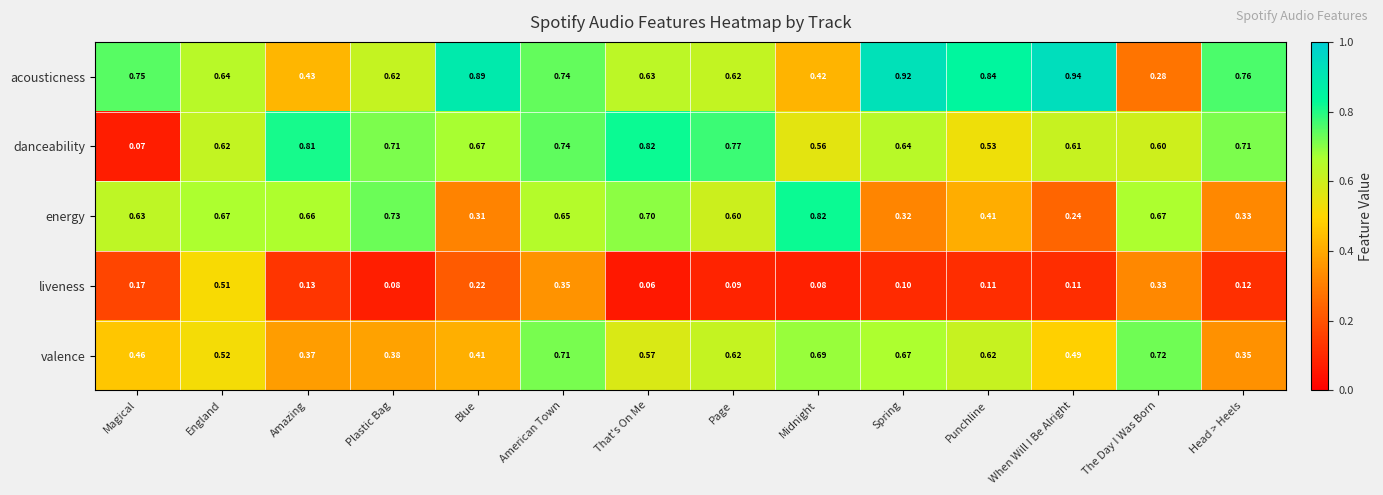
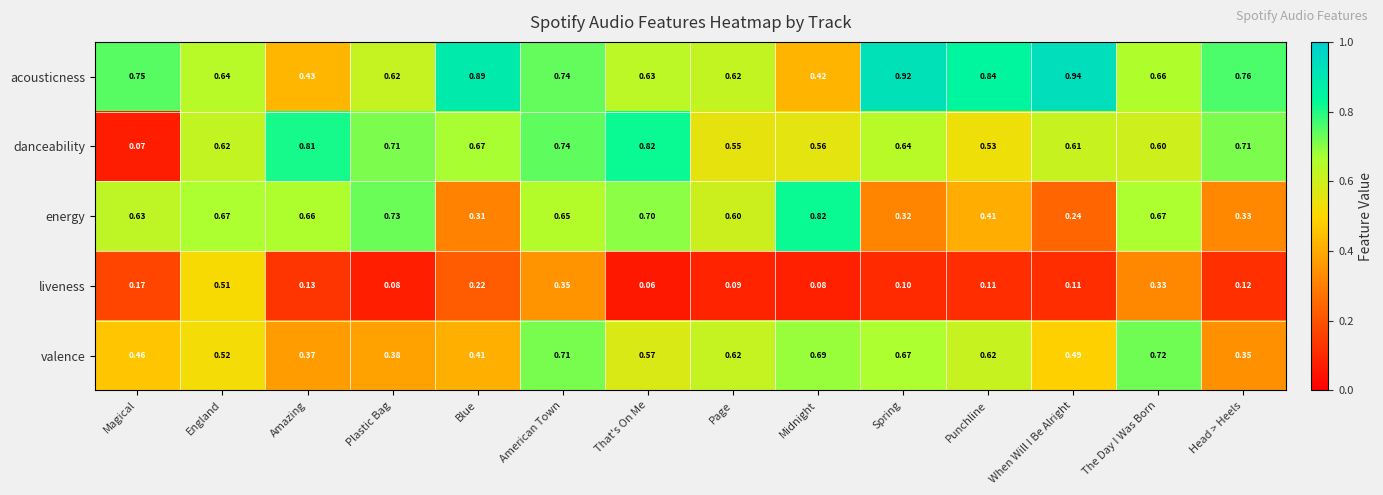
acousticness, The Day I Was Born: 0.28 -> 0.66
danceability, Page: 0.77 -> 0.55
